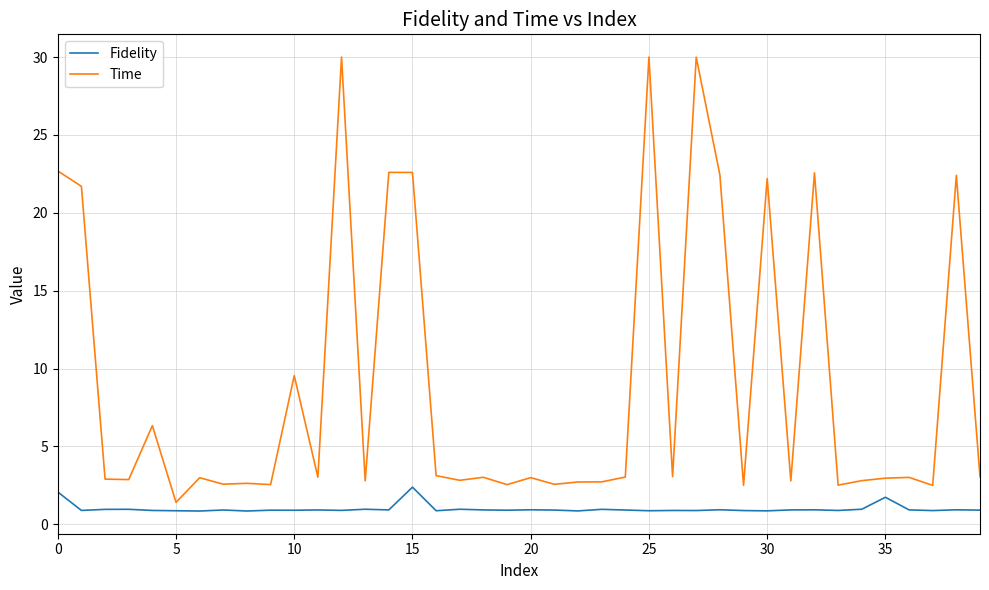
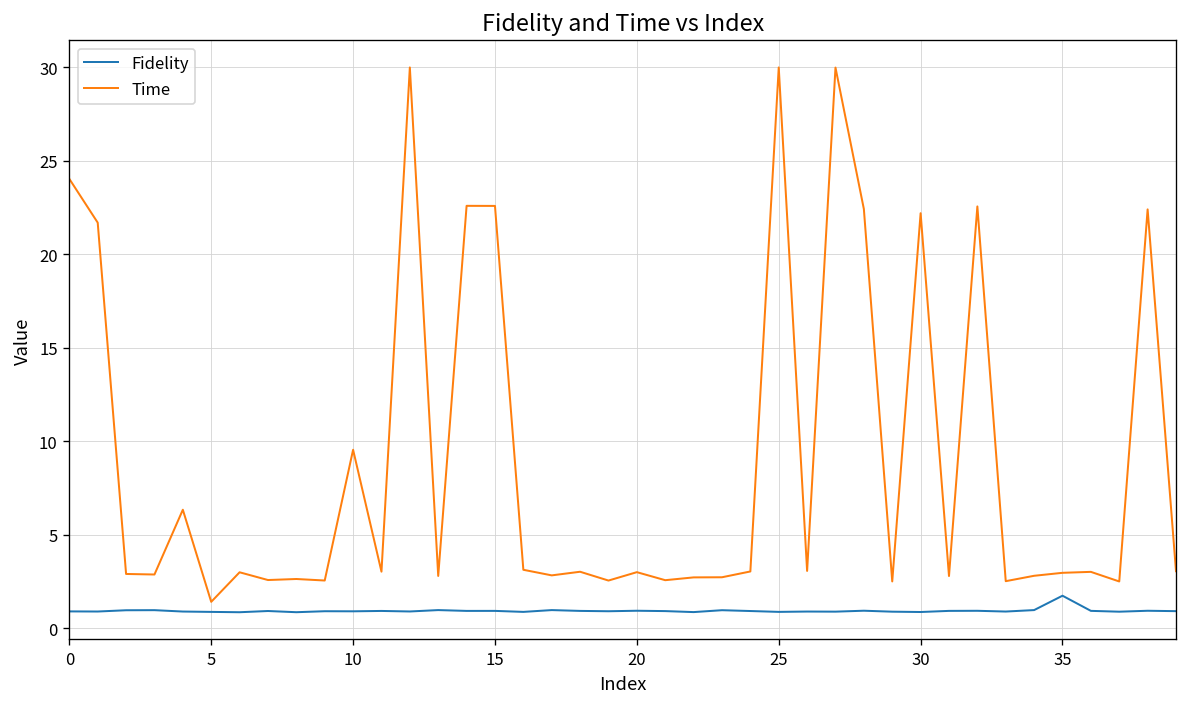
Fidelity, 0: 2.1 -> 0.9
Time, 0: 22.7 -> 24.0
Fidelity, 15: 2.4 -> 0.9
